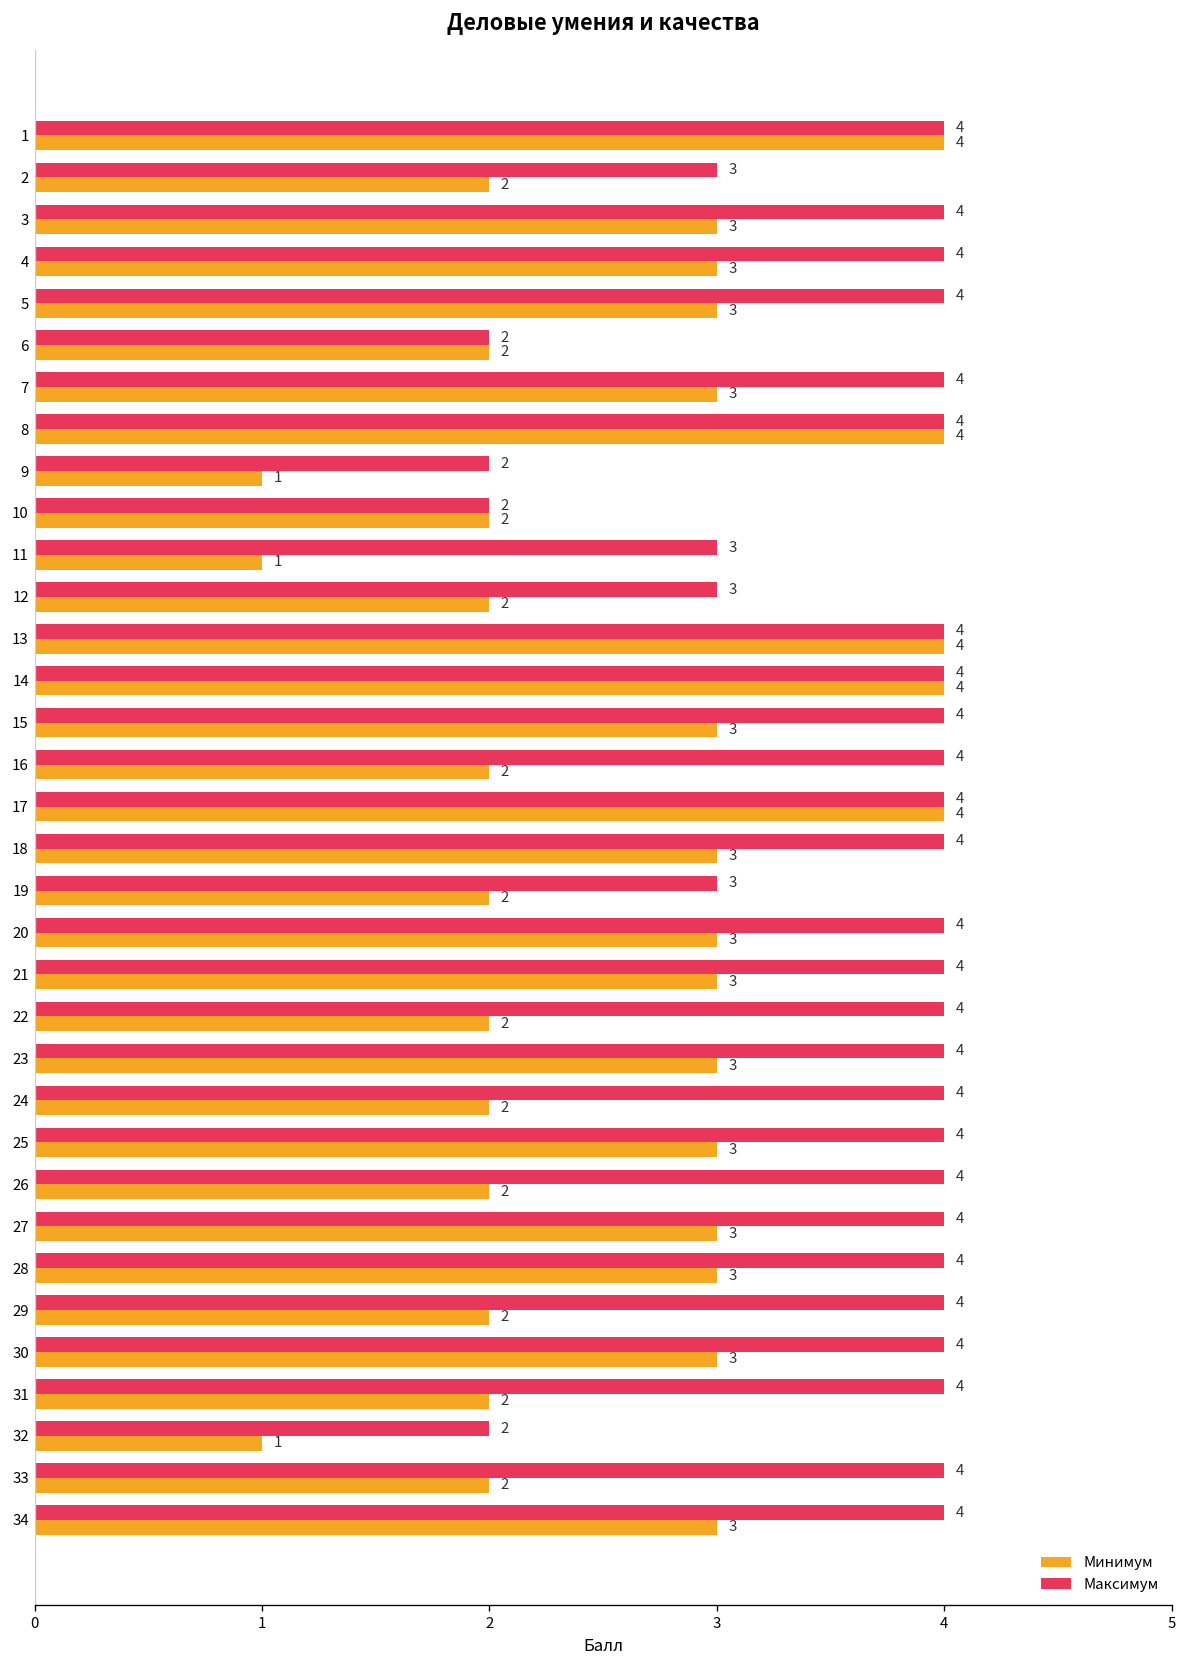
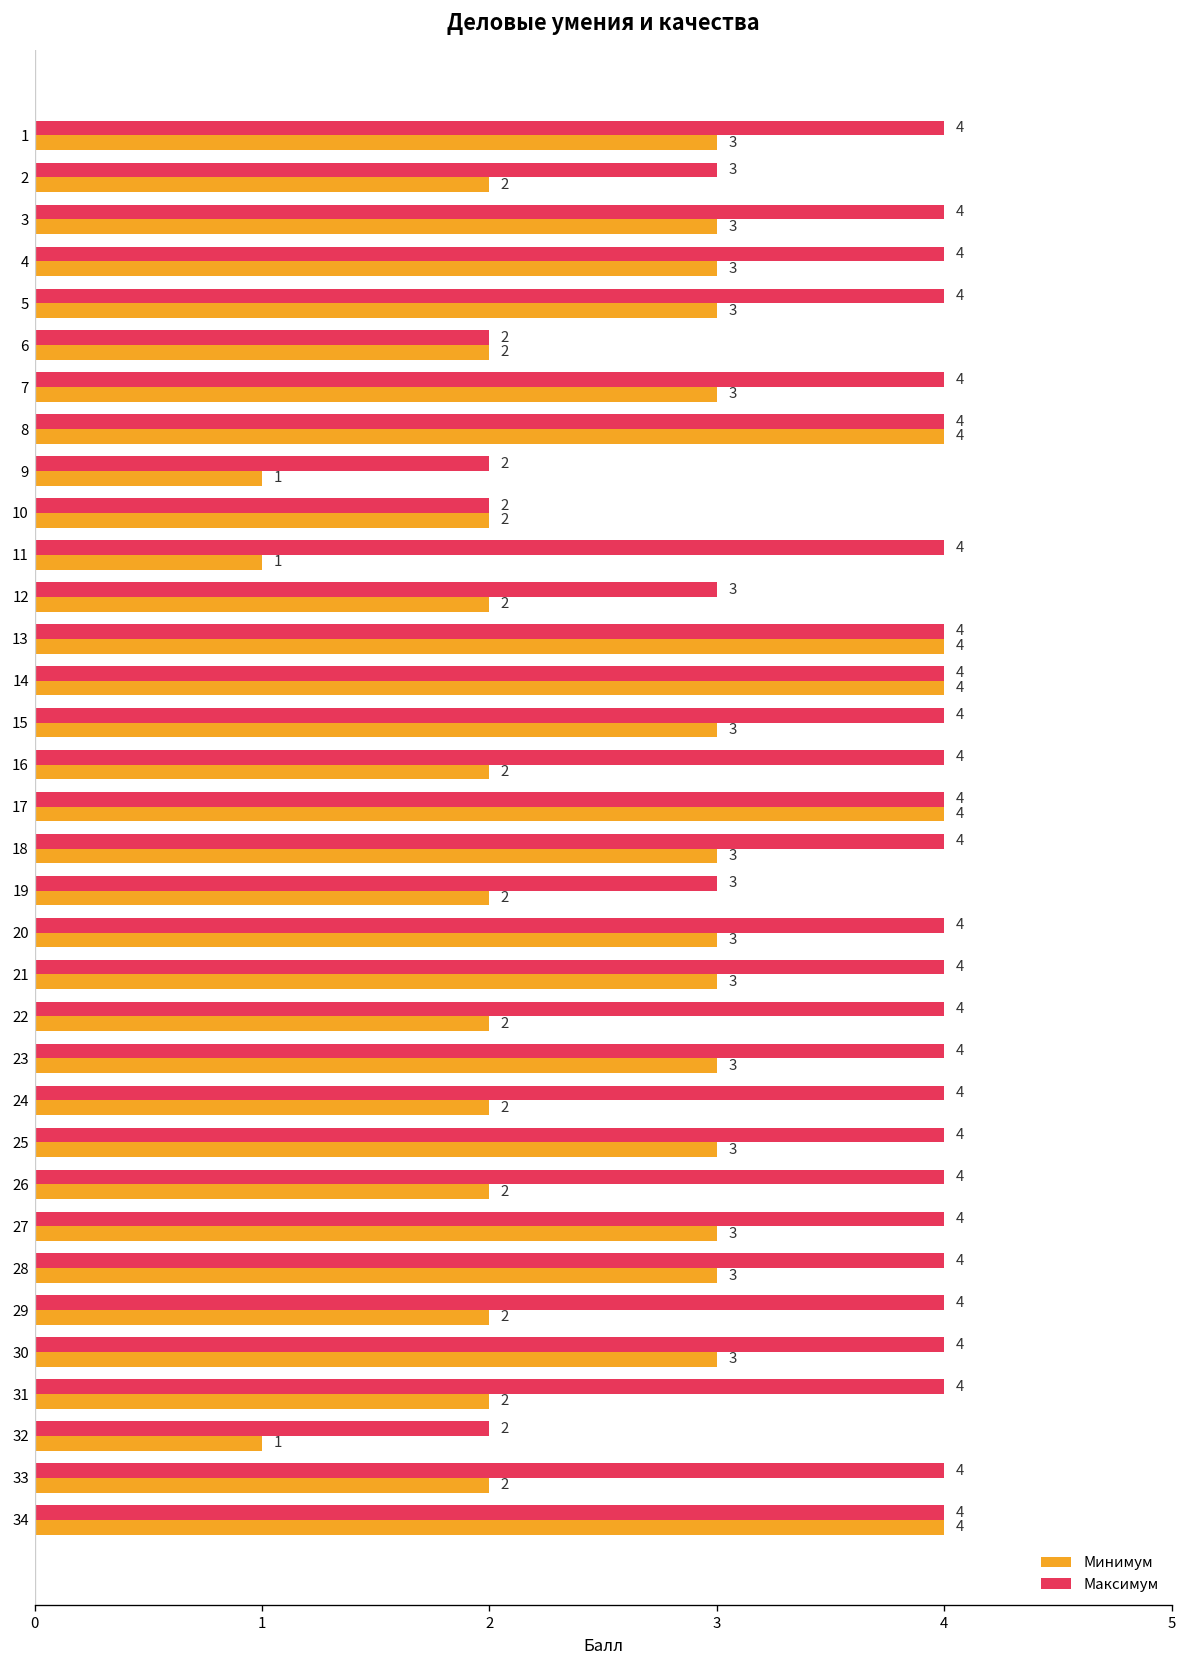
Минимум, 1: 4 -> 3
Максимум, 11: 3 -> 4
Минимум, 34: 3 -> 4
